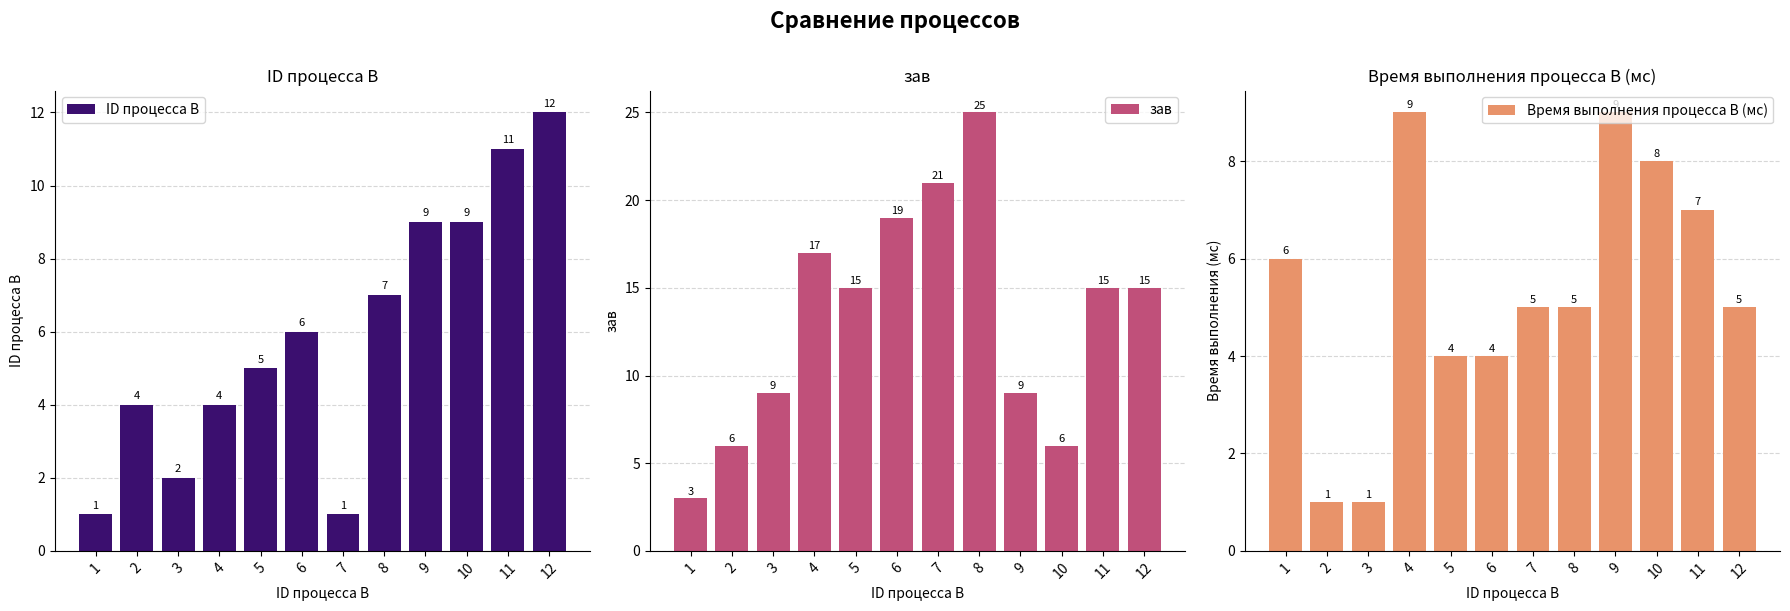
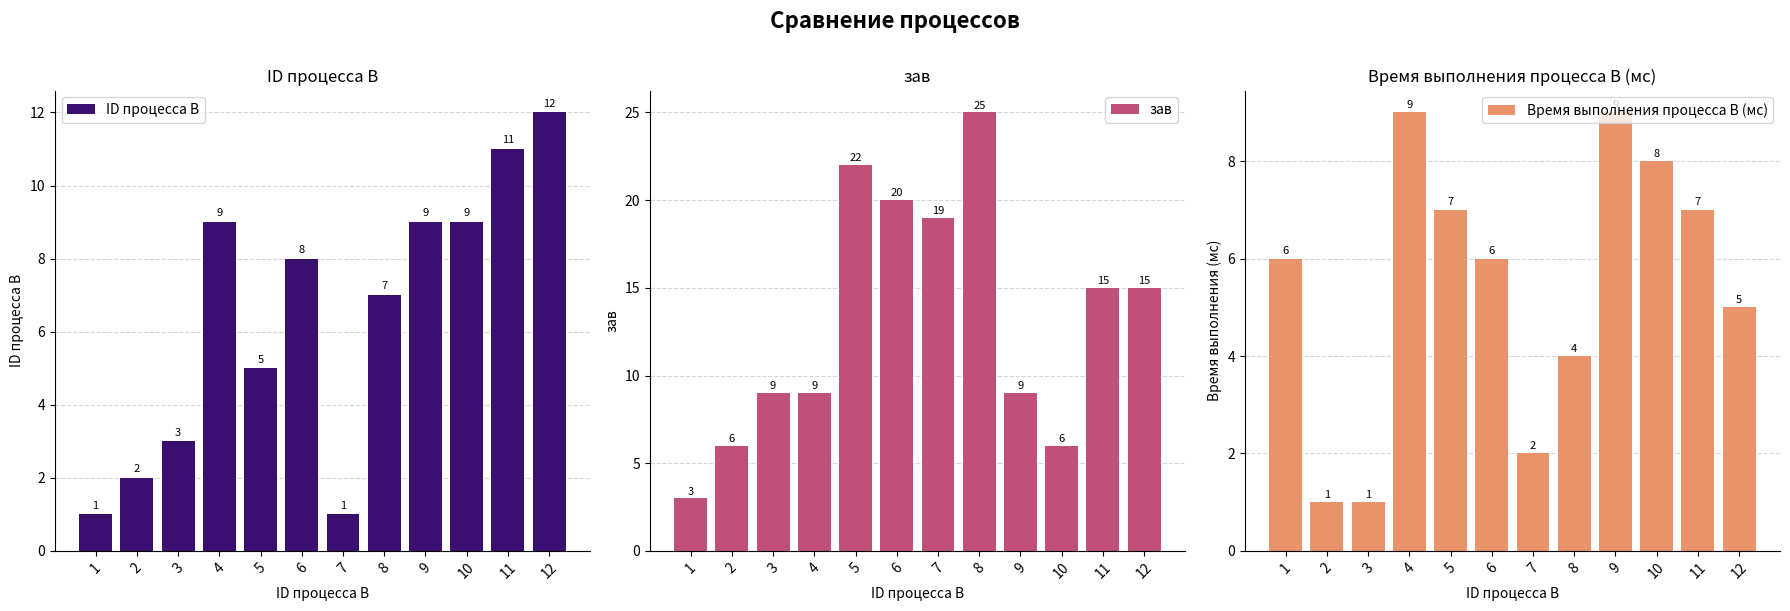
ID процесса B, 2: 4 -> 2
ID процесса B, 3: 2 -> 3
ID процесса B, 4: 4 -> 9
ID процесса B, 6: 6 -> 8
зав, 4: 17 -> 9
зав, 5: 15 -> 22
зав, 6: 19 -> 20
зав, 7: 21 -> 19
Время выполнения процесса B (мс), 5: 4 -> 7
Время выполнения процесса B (мс), 6: 4 -> 6
Время выполнения процесса B (мс), 7: 5 -> 2
Время выполнения процесса B (мс), 8: 5 -> 4
